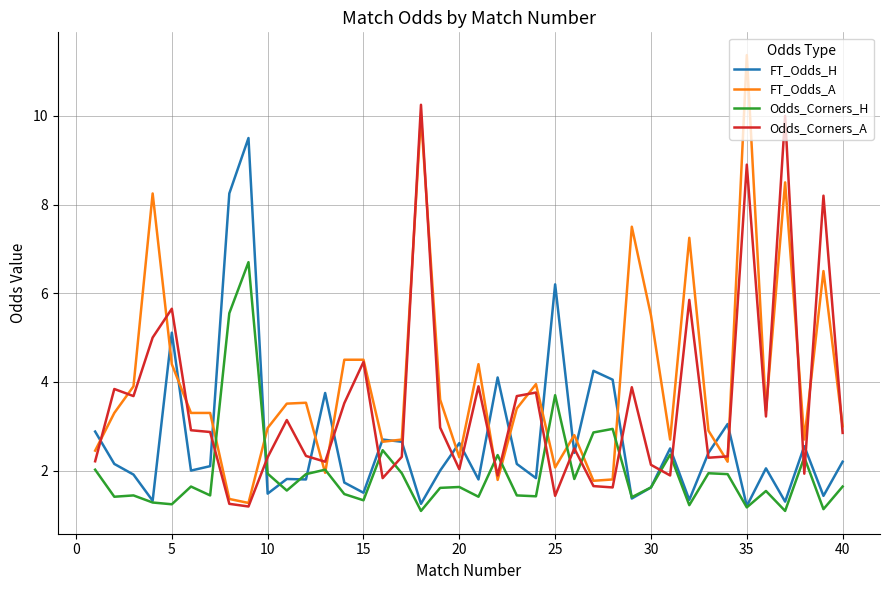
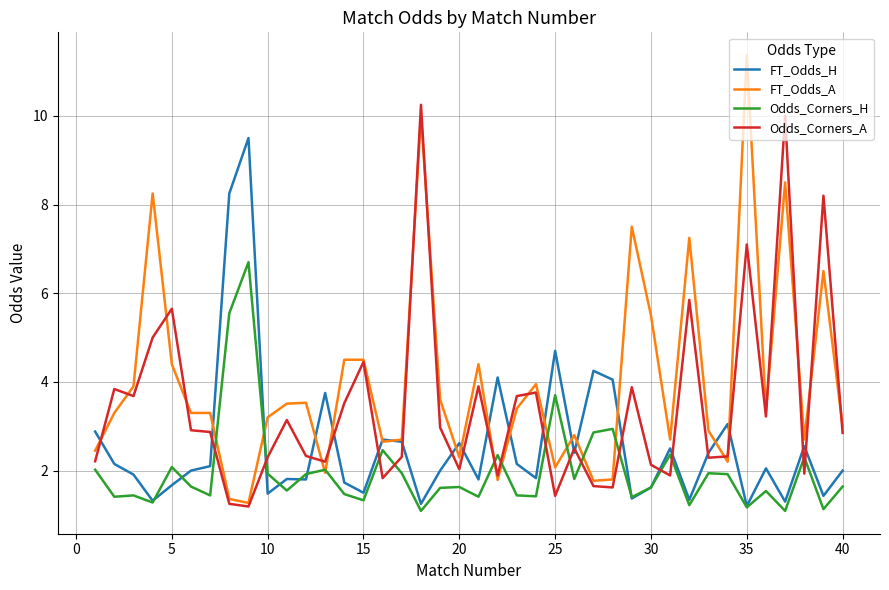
FT_Odds_H, 5: 5.1 -> 1.7
Odds_Corners_H, 5: 1.2 -> 2.1
FT_Odds_A, 10: 3.0 -> 3.2
FT_Odds_H, 25: 6.2 -> 4.7
Odds_Corners_A, 35: 8.9 -> 7.1
FT_Odds_H, 40: 2.2 -> 2.0
